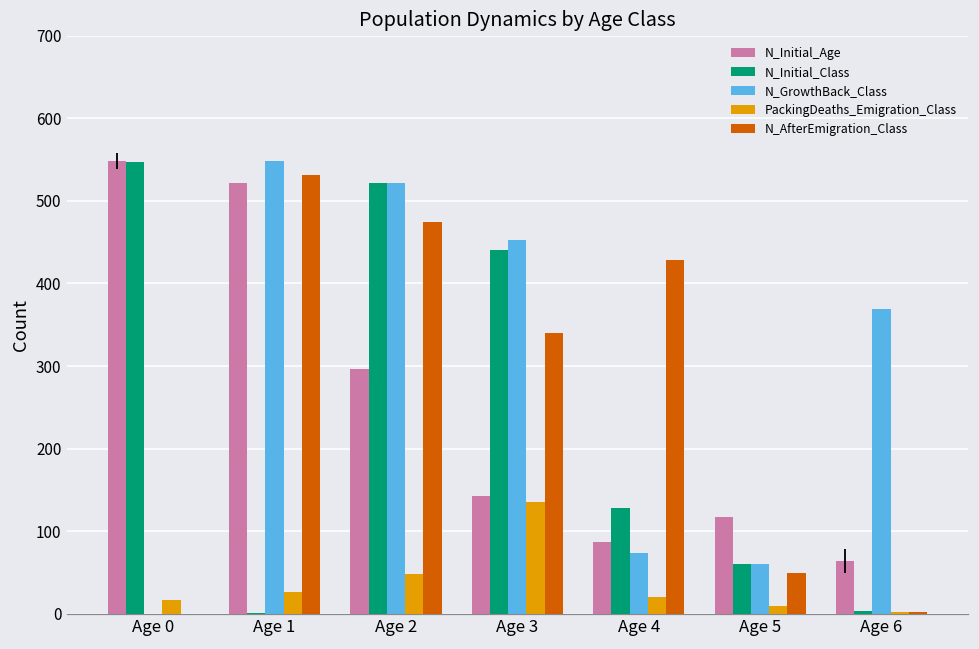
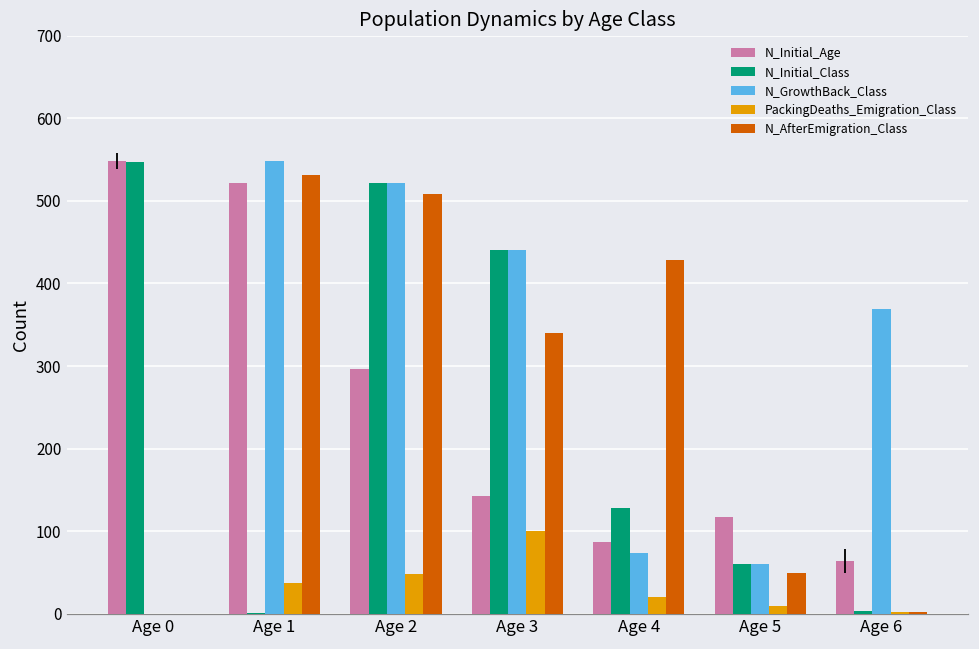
PackingDeaths_Emigration_Class, Age 0: 20 -> 0
PackingDeaths_Emigration_Class, Age 1: 30 -> 40
N_AfterEmigration_Class, Age 2: 470 -> 510
N_GrowthBack_Class, Age 3: 450 -> 440
PackingDeaths_Emigration_Class, Age 3: 140 -> 100
